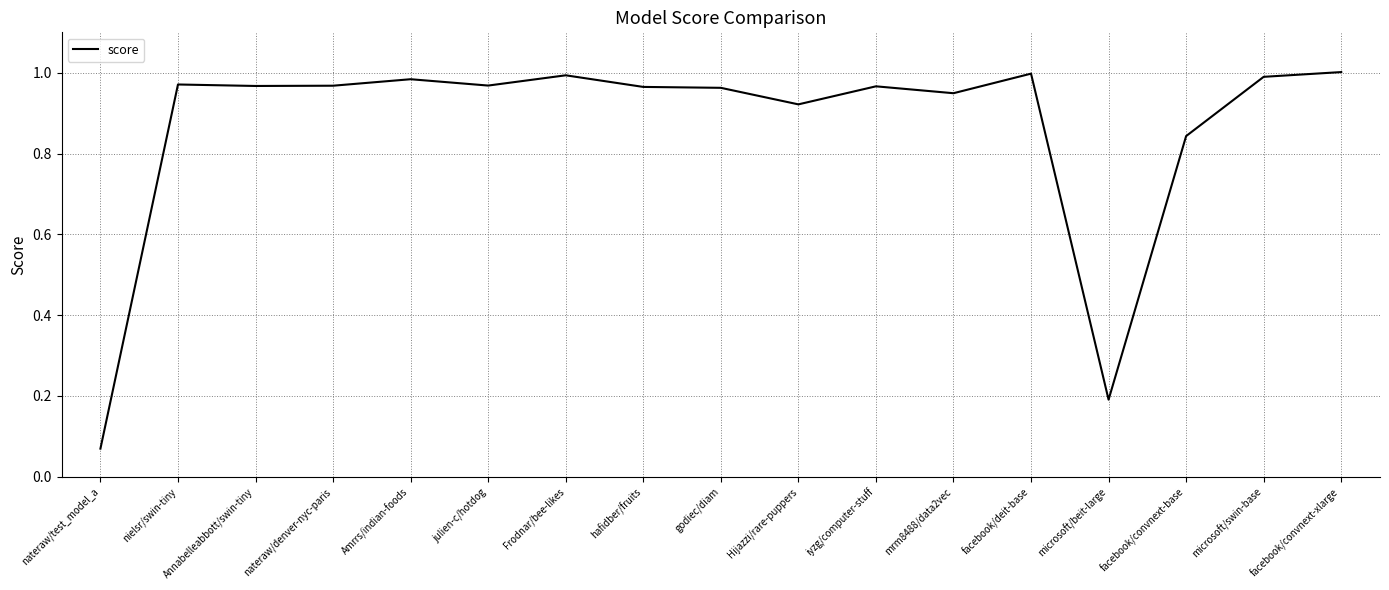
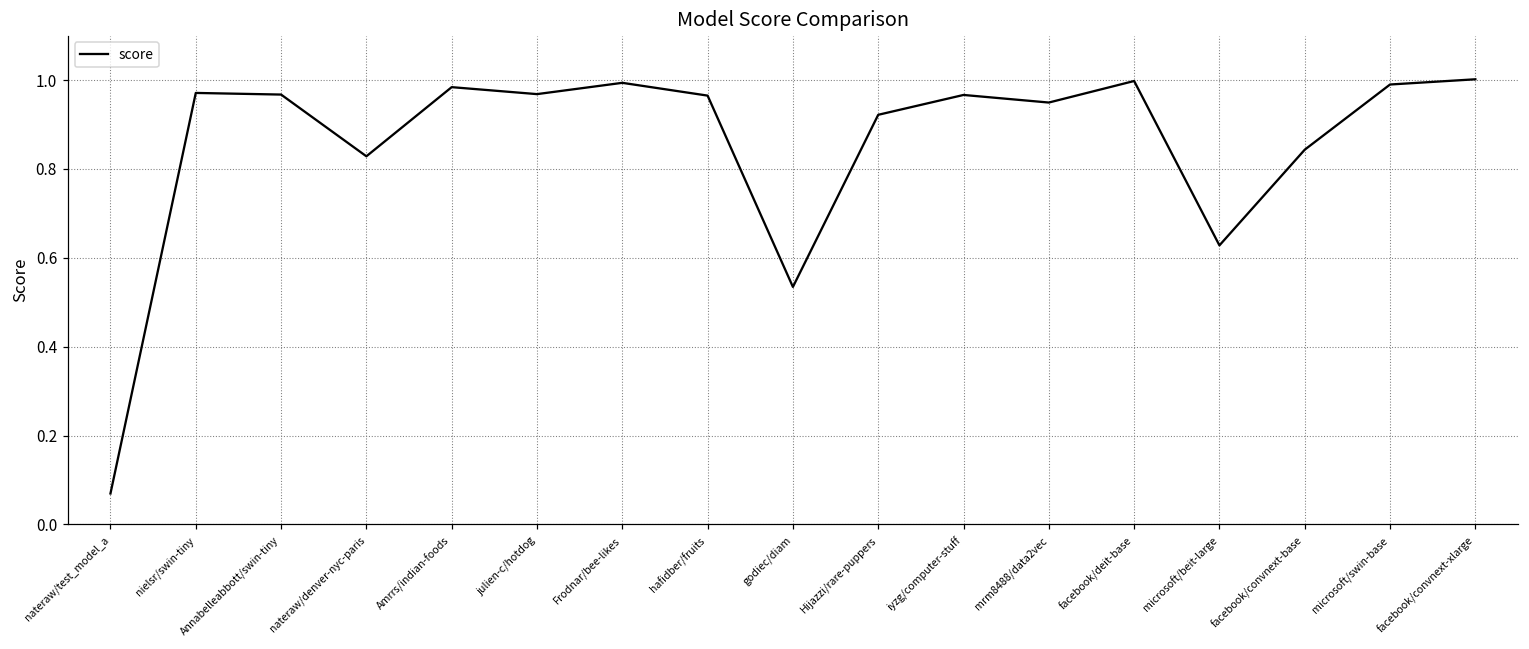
nateraw/denver-nyc-paris: 0.97 -> 0.83
godiec/diam: 0.96 -> 0.53
microsoft/beit-large: 0.19 -> 0.63
